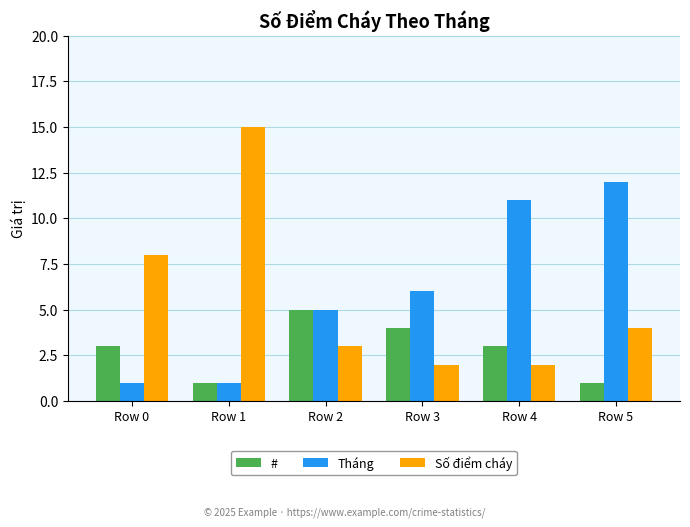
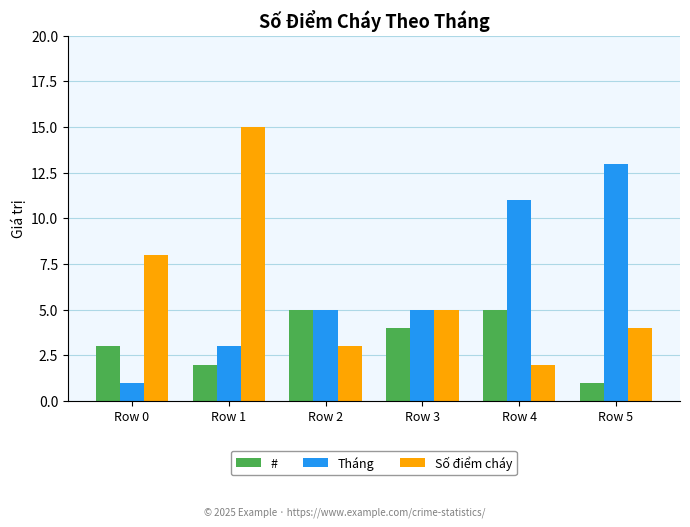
#, Row 1: 1 -> 2
Tháng, Row 1: 1 -> 3
Tháng, Row 3: 6 -> 5
Số điểm cháy, Row 3: 2 -> 5
#, Row 4: 3 -> 5
Tháng, Row 5: 12 -> 13
